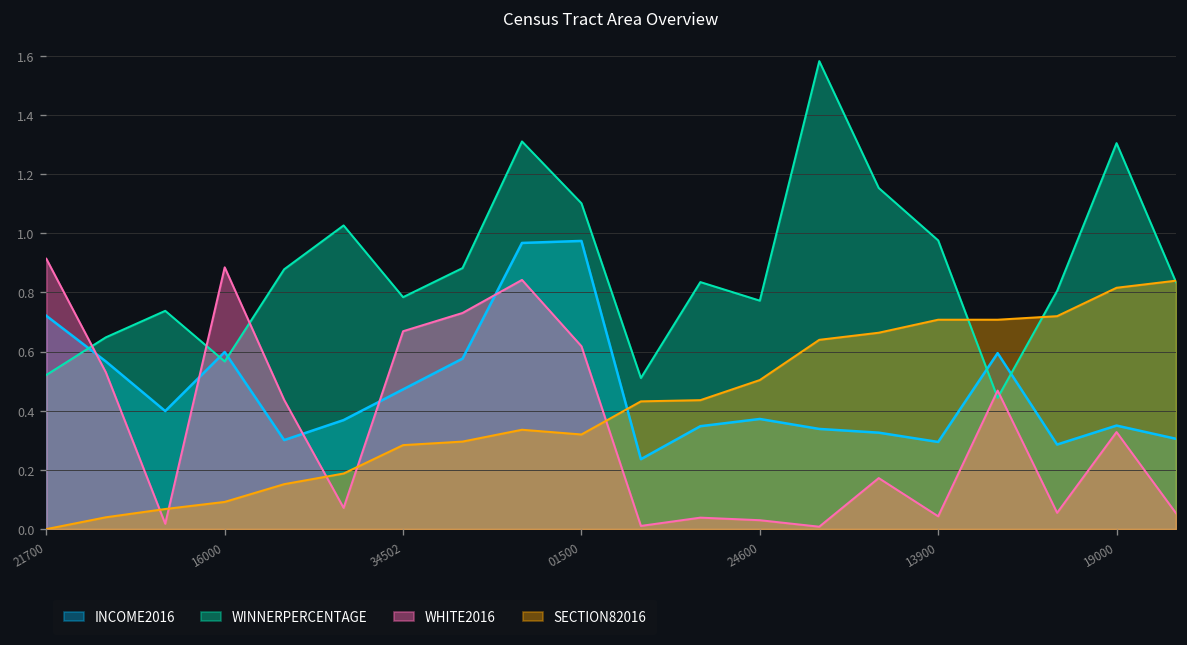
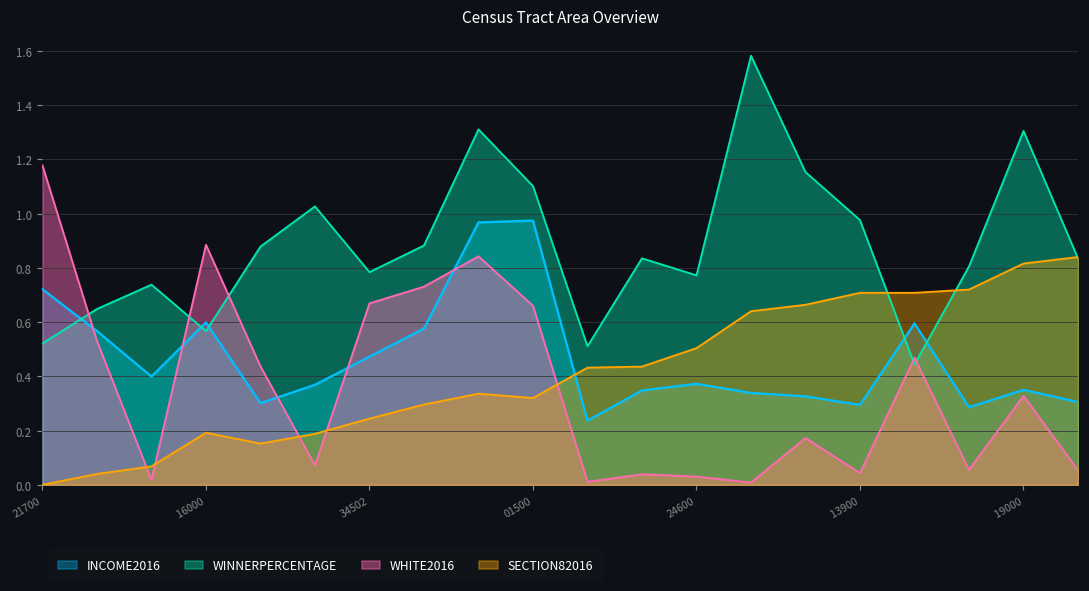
WHITE2016, 21700: 0.91 -> 1.18
SECTION82016, 16000: 0.09 -> 0.19
SECTION82016, 34502: 0.28 -> 0.24
WHITE2016, 01500: 0.62 -> 0.66
